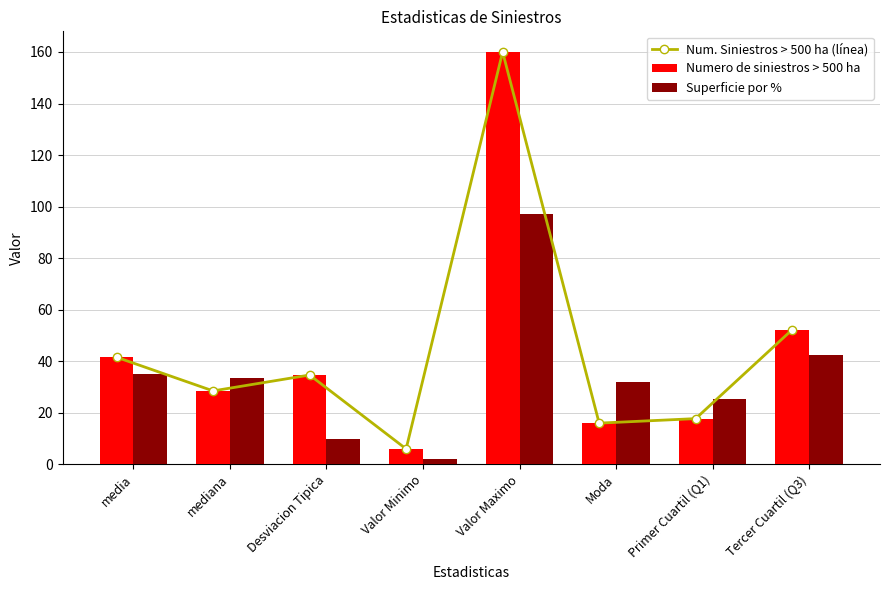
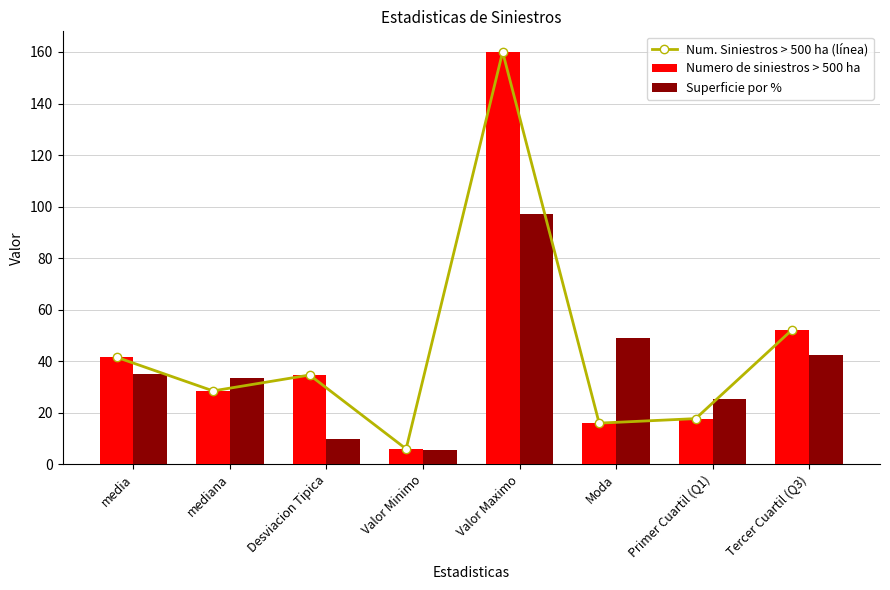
Superficie por %, Valor Minimo: 2 -> 5
Superficie por %, Moda: 32 -> 49
